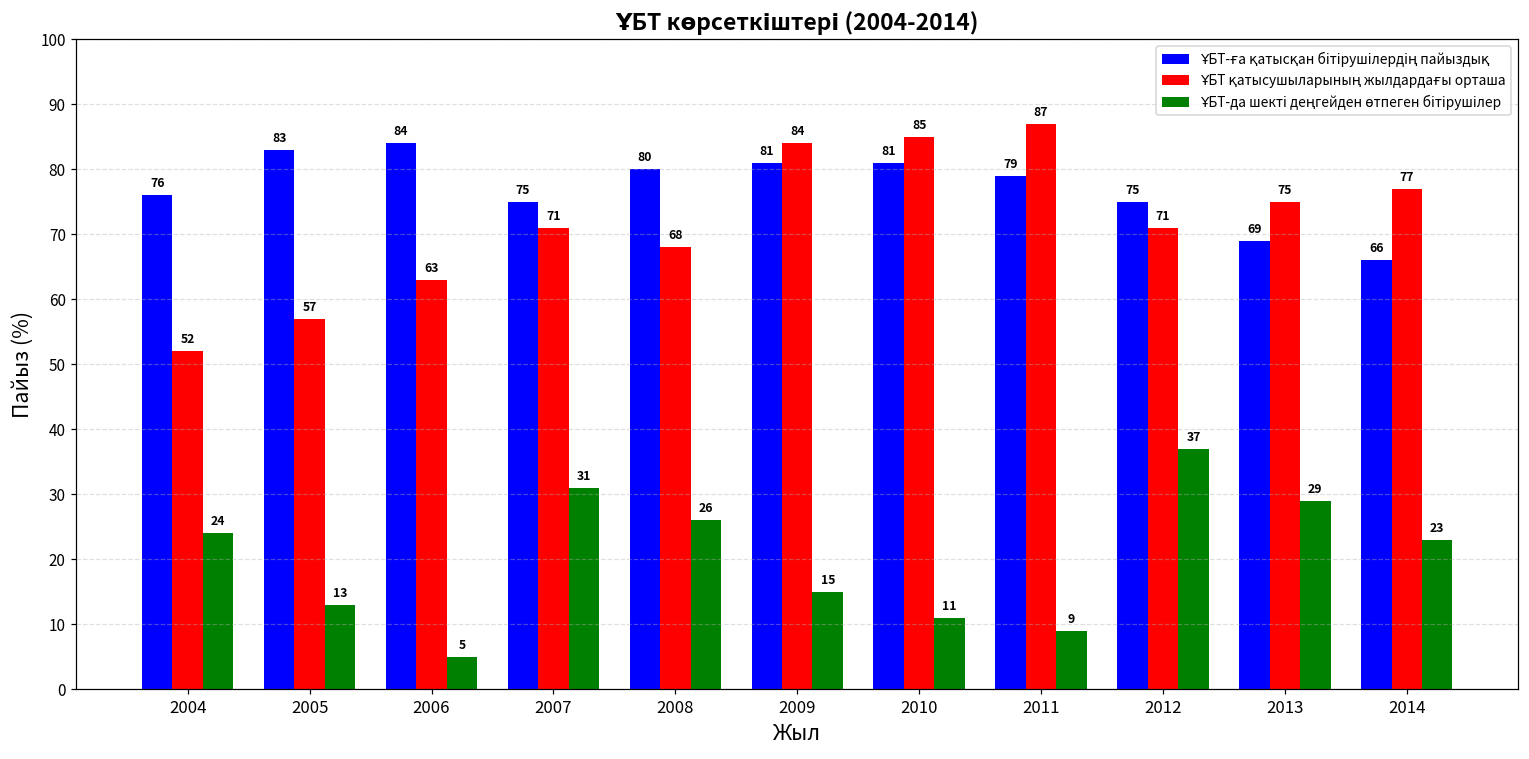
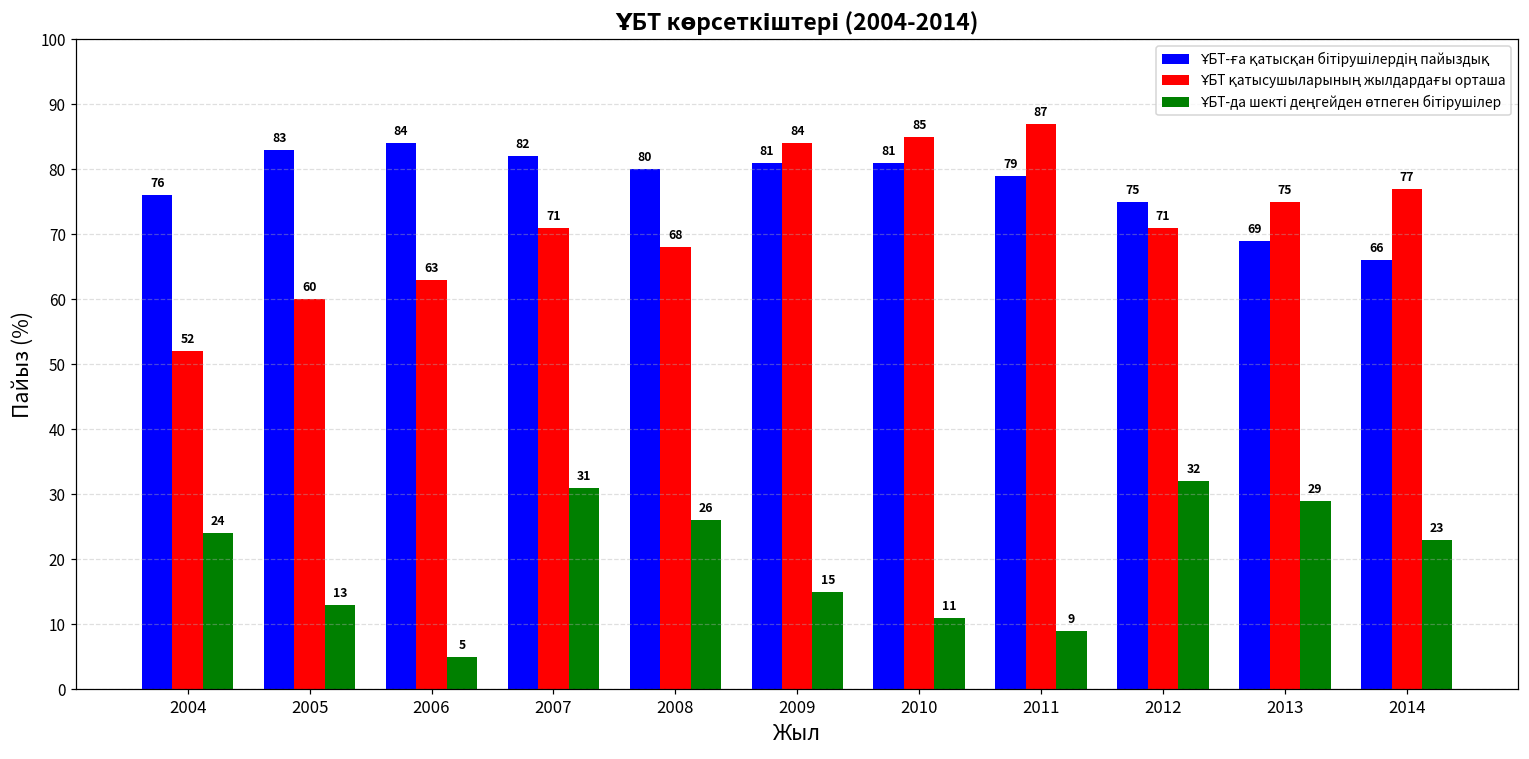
ҰБТ қатысушыларының жылдардағы орташа, 2005: 57 -> 60
ҰБТ-ға қатысқан бітірушілердің пайыздық, 2007: 75 -> 82
ҰБТ-да шекті деңгейден өтпеген бітірушілер, 2012: 37 -> 32
